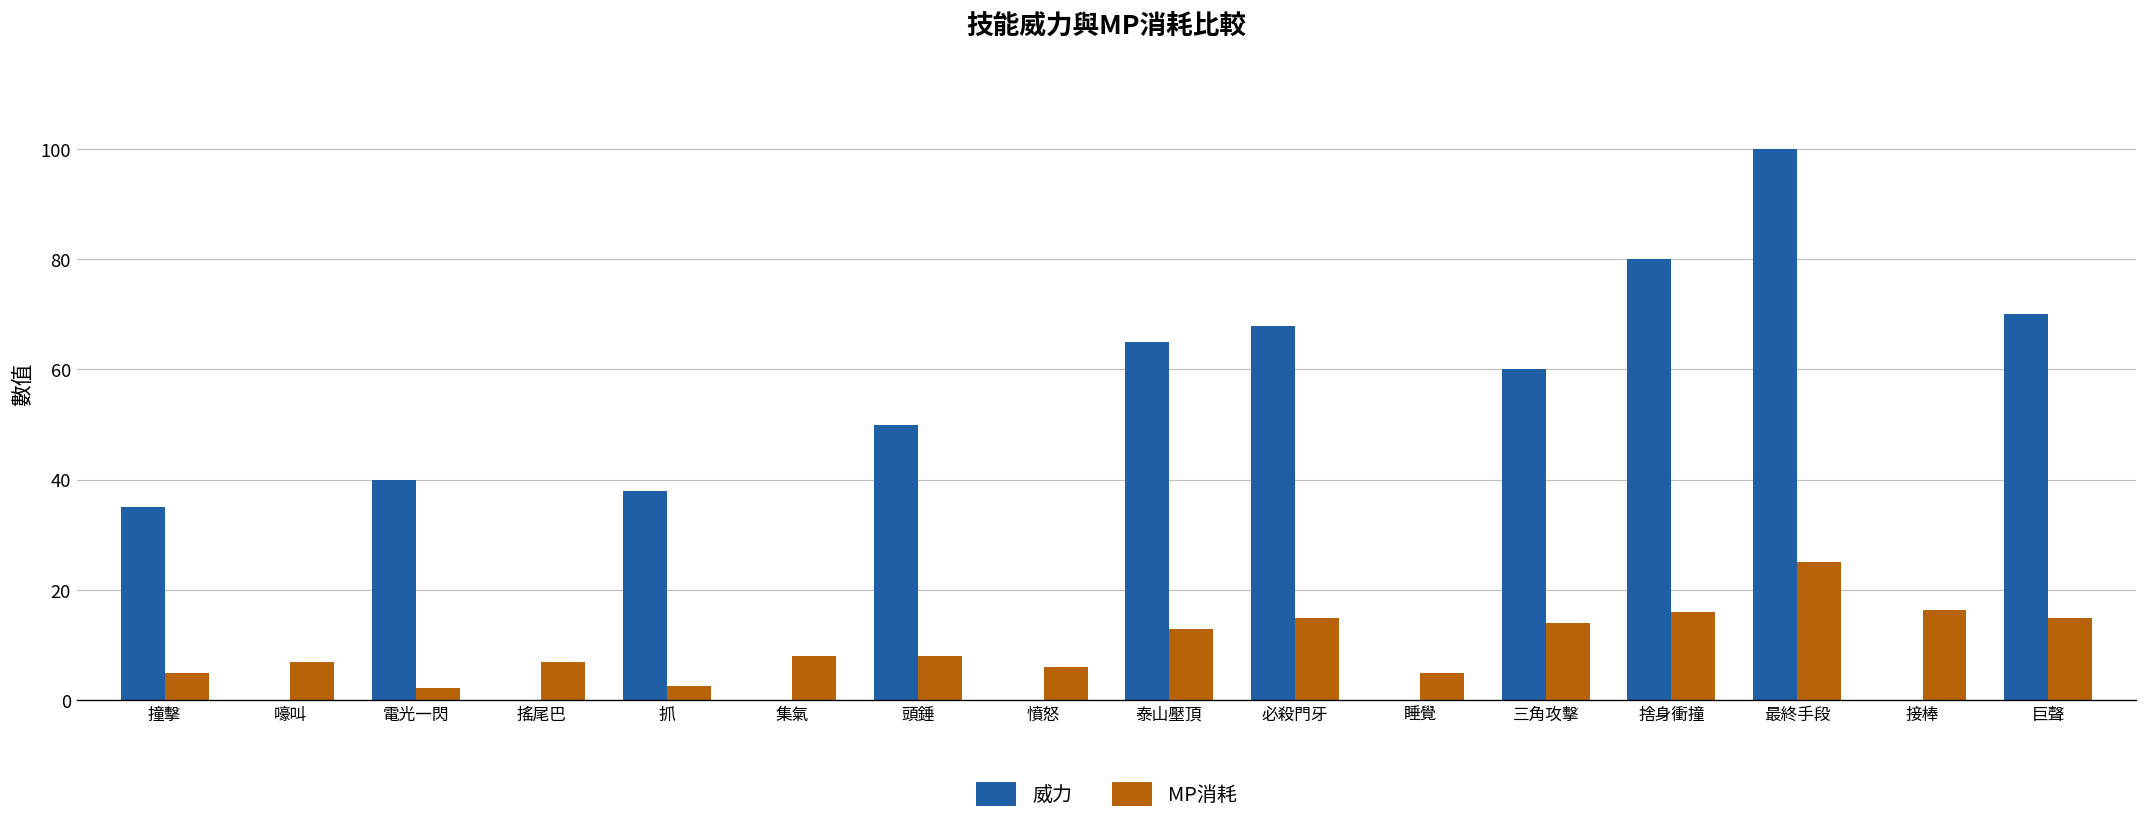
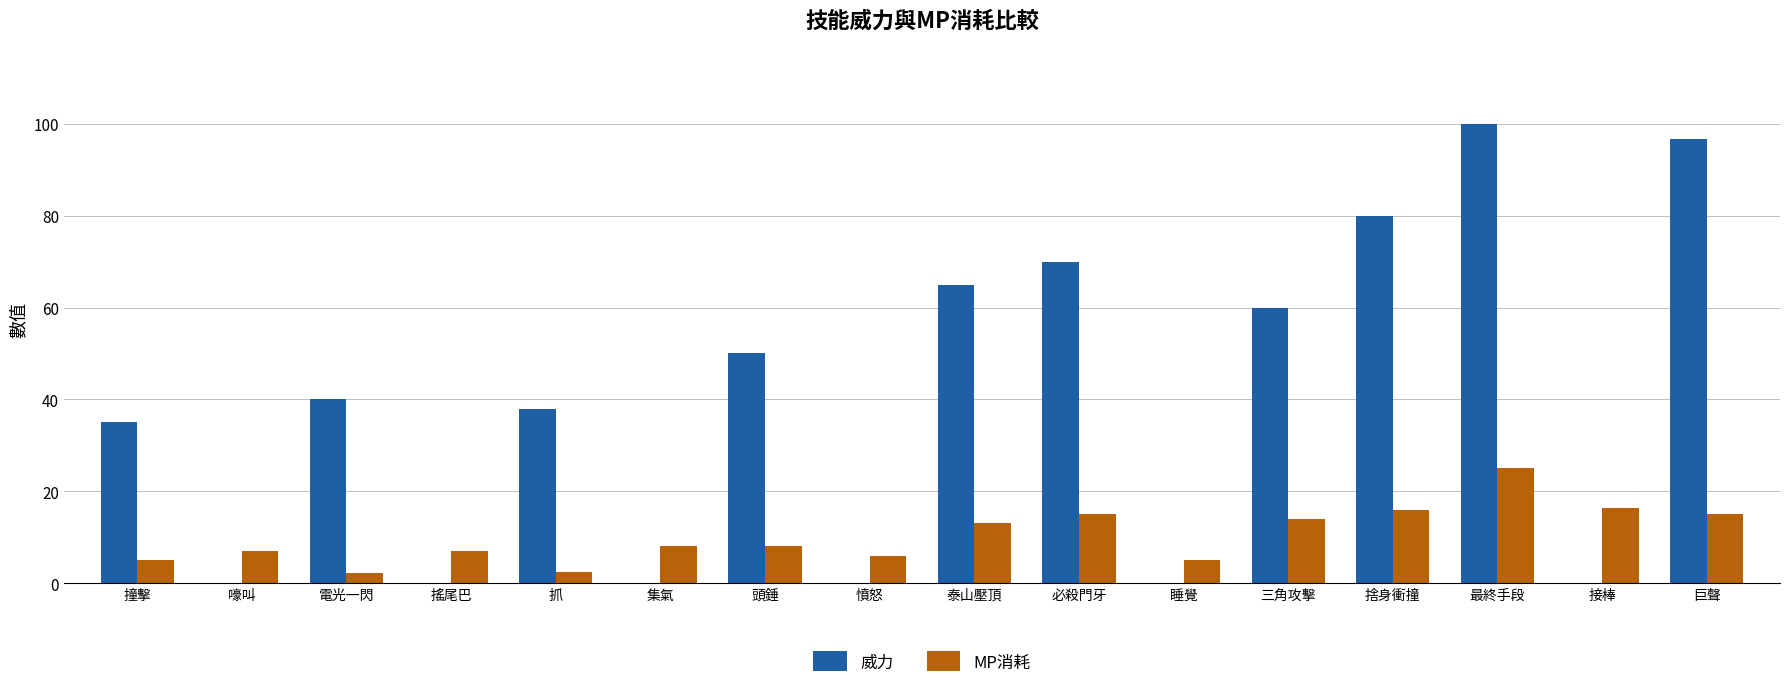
威力, 必殺門牙: 68 -> 70
威力, 巨聲: 70 -> 97
